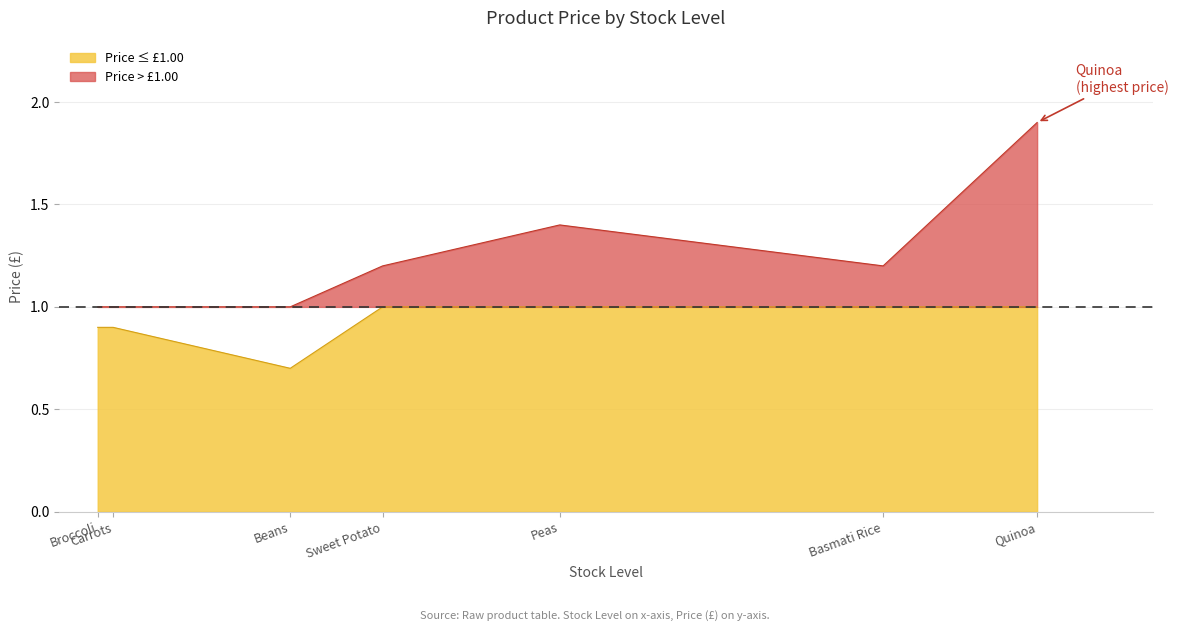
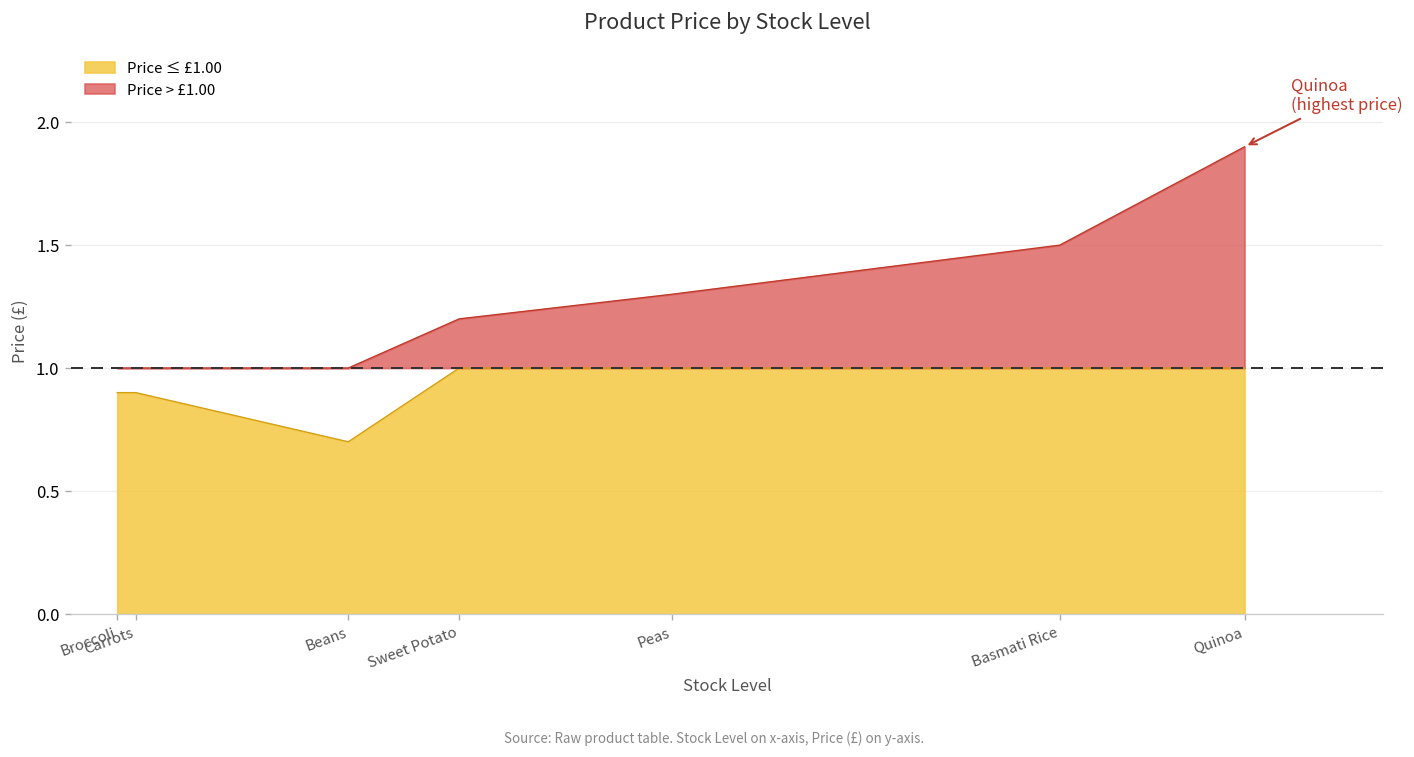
Price > £1.00, Peas: 1.4 -> 1.3
Price > £1.00, Basmati Rice: 1.2 -> 1.5
